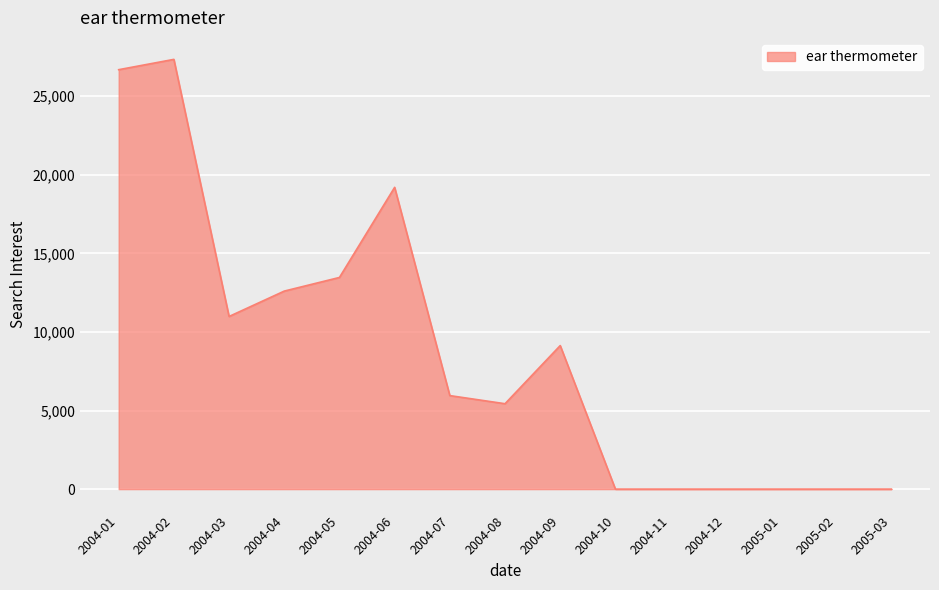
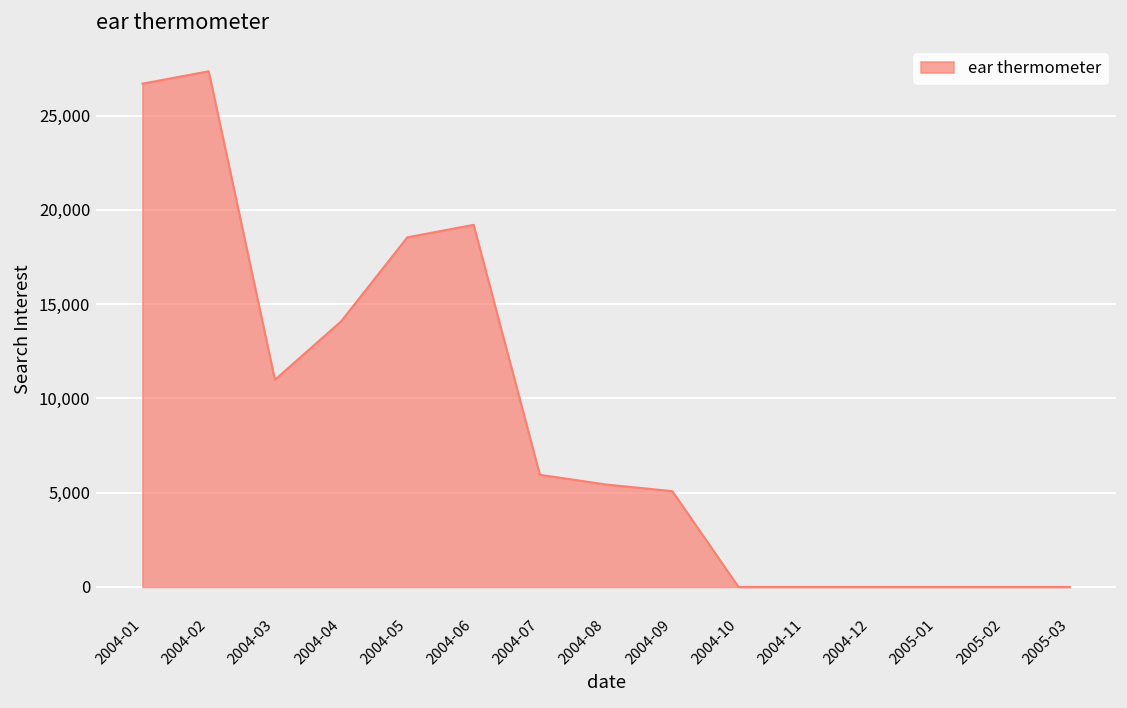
2004-04: 12,600 -> 14,100
2004-05: 13,500 -> 18,500
2004-09: 9,100 -> 5,100
